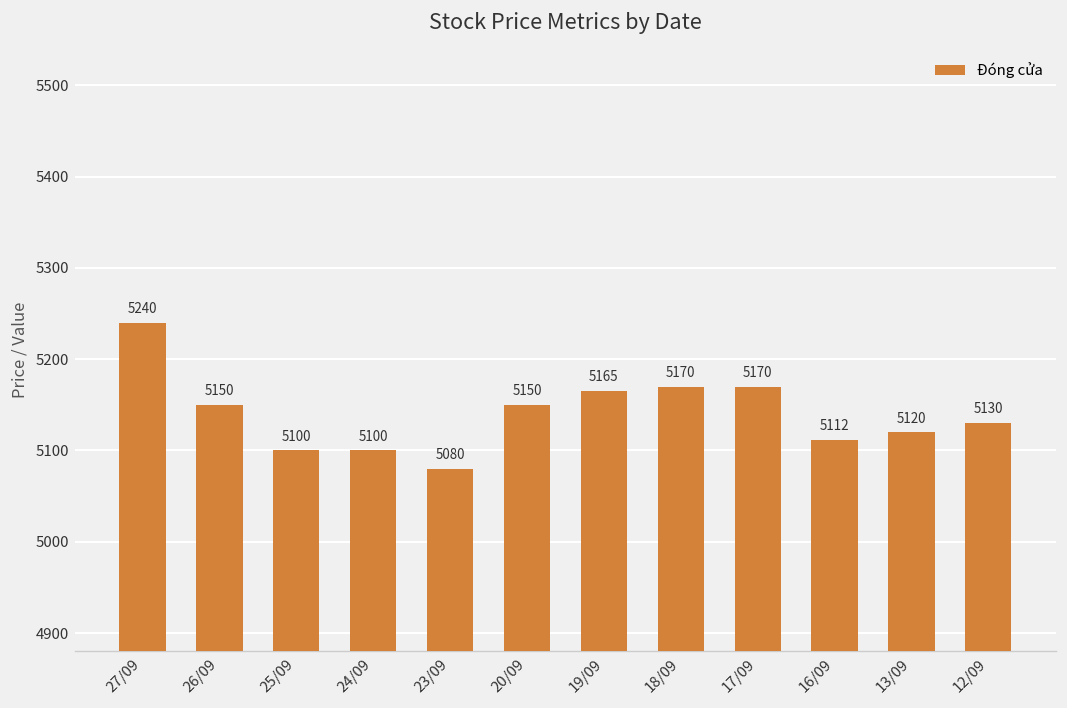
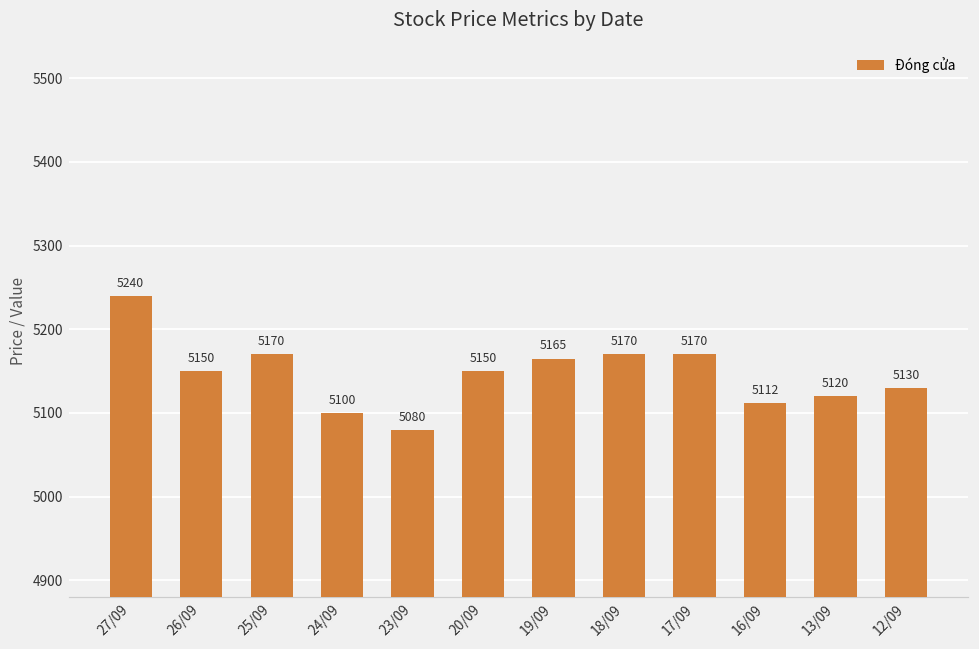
25/09: 5100 -> 5170
